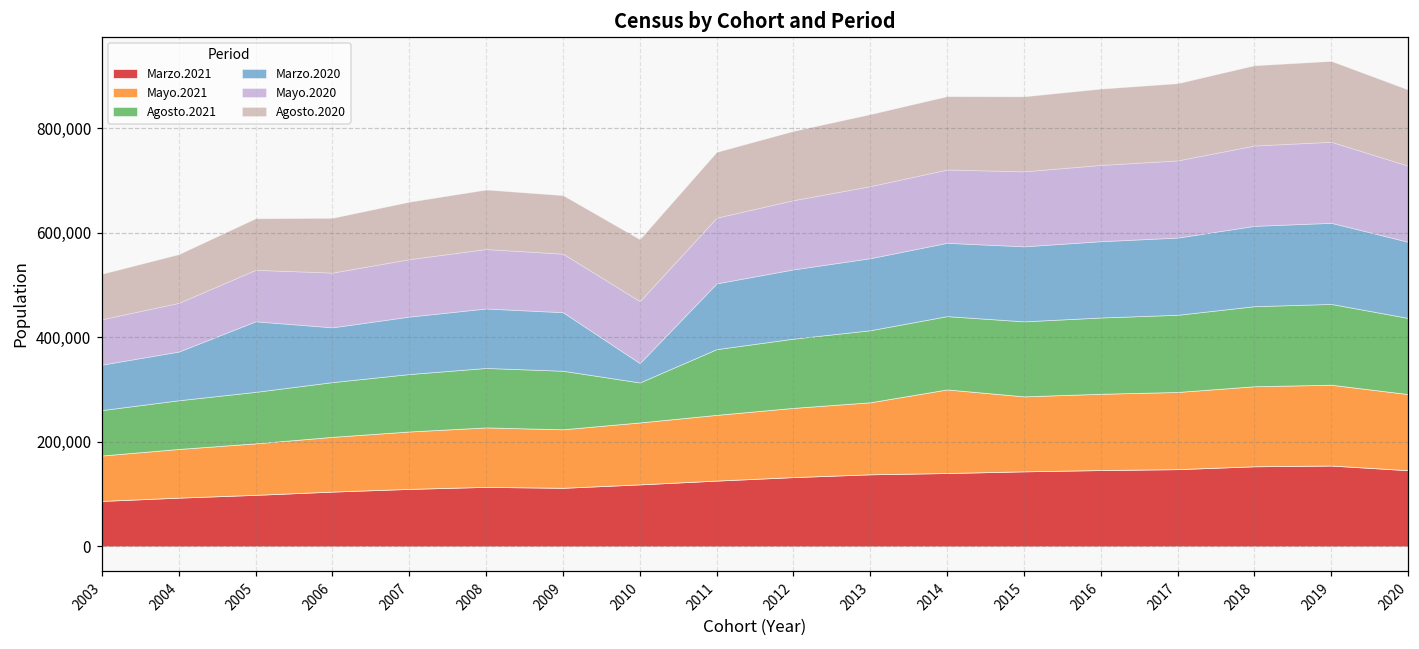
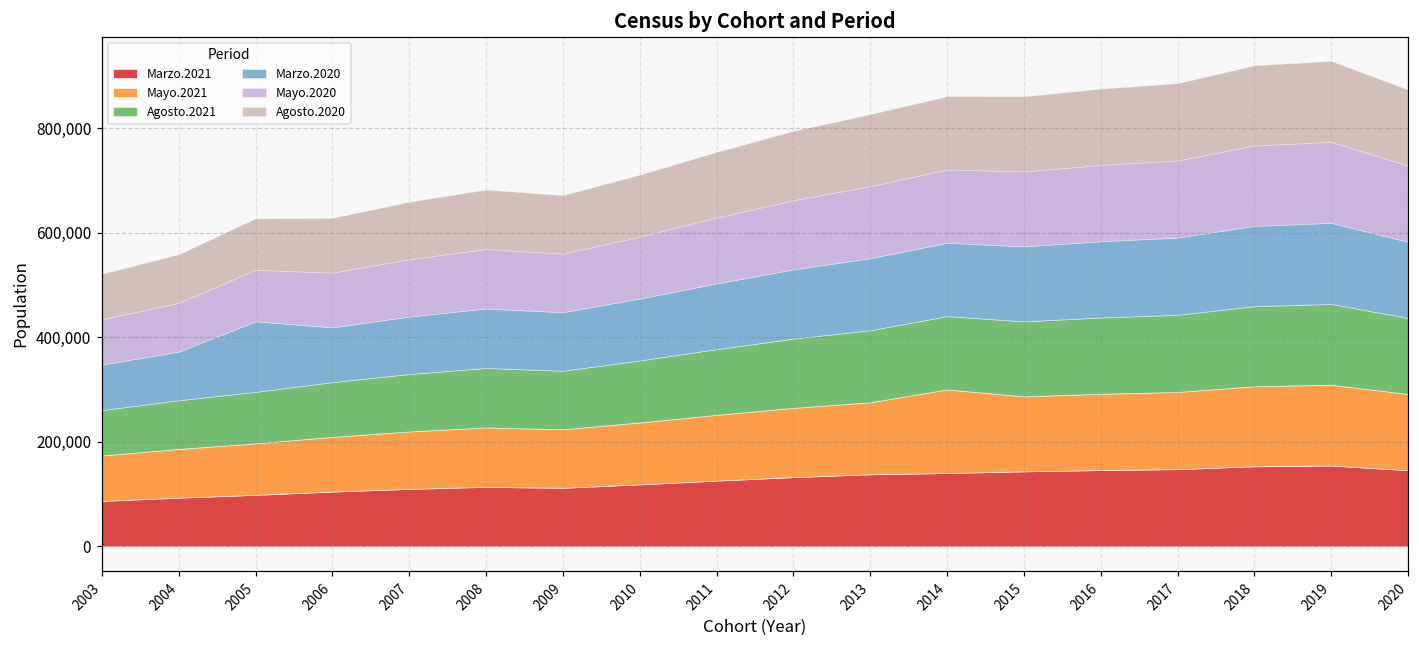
Agosto.2021, 2010: 80,000 -> 120,000
Marzo.2020, 2010: 40,000 -> 120,000
